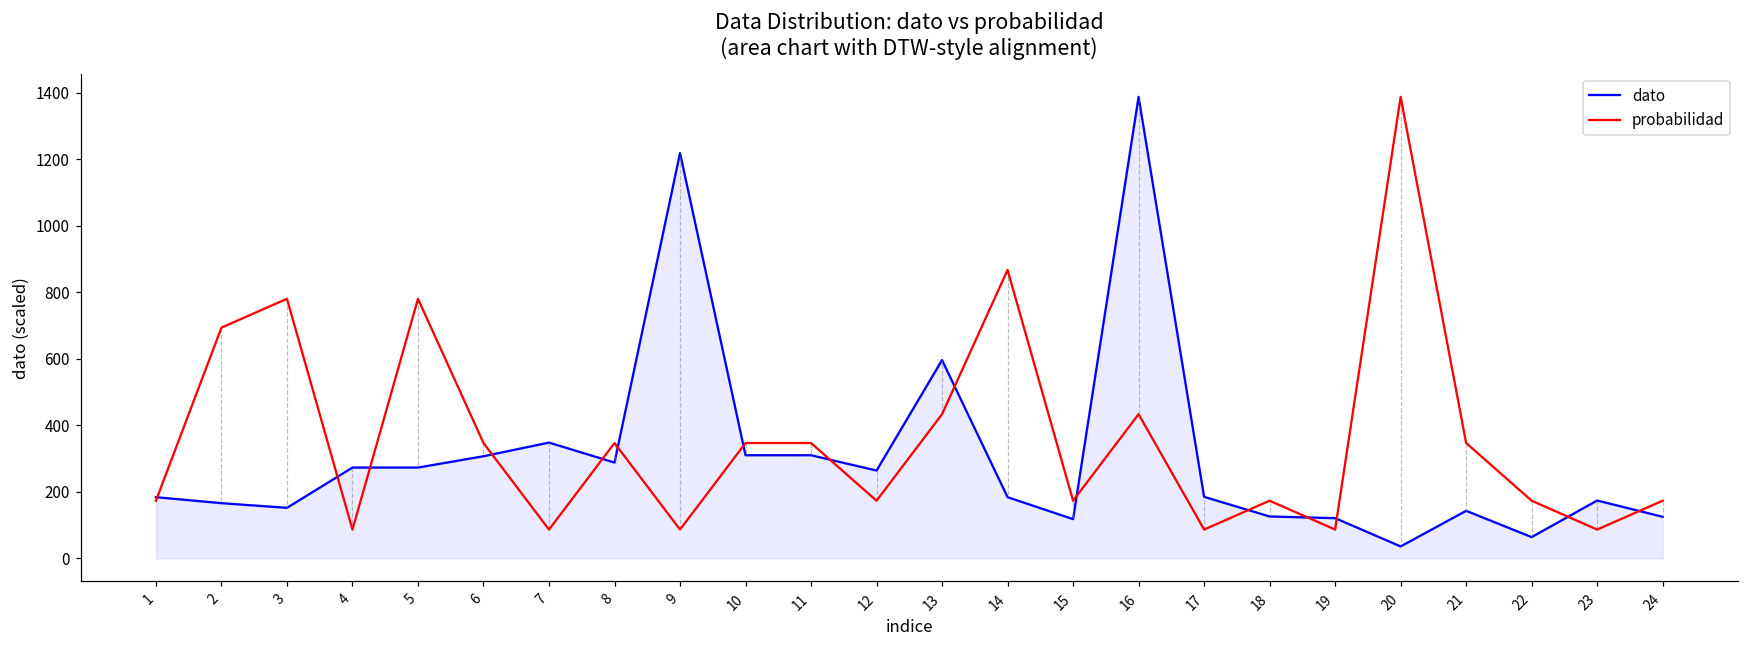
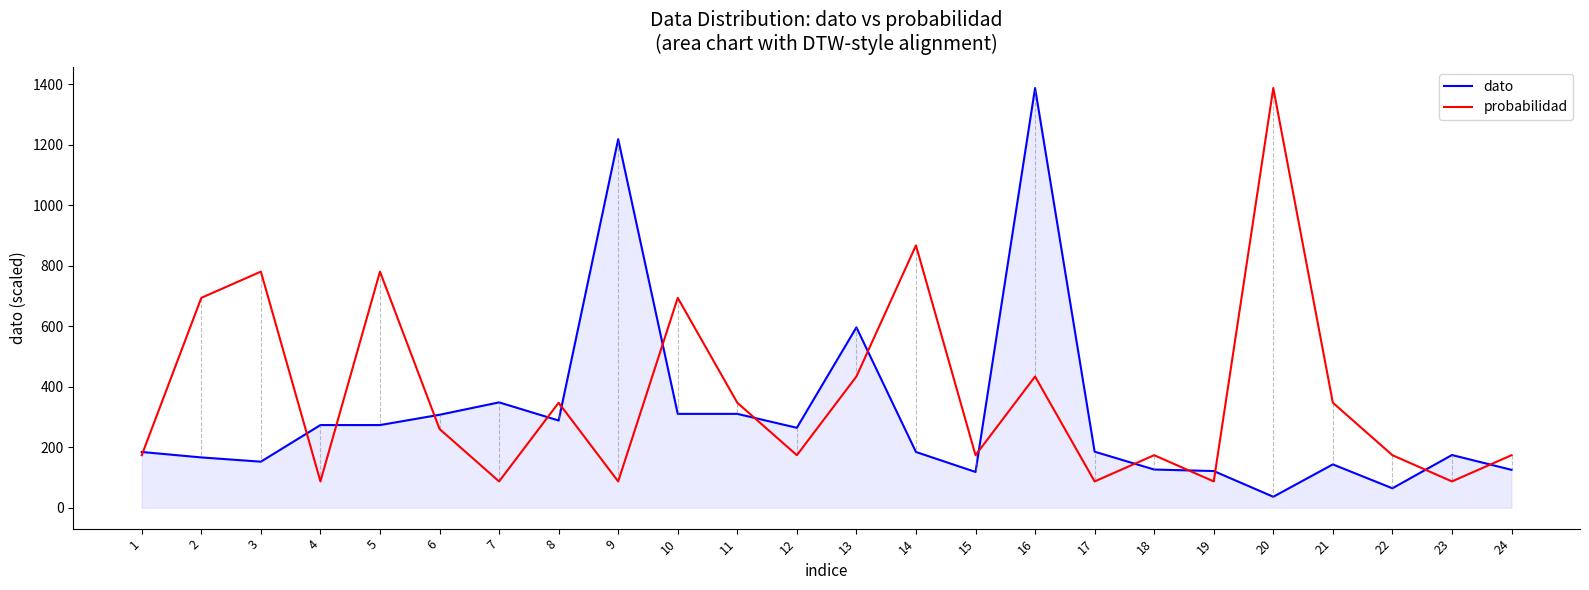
probabilidad, 6: 350 -> 260
probabilidad, 10: 350 -> 690
